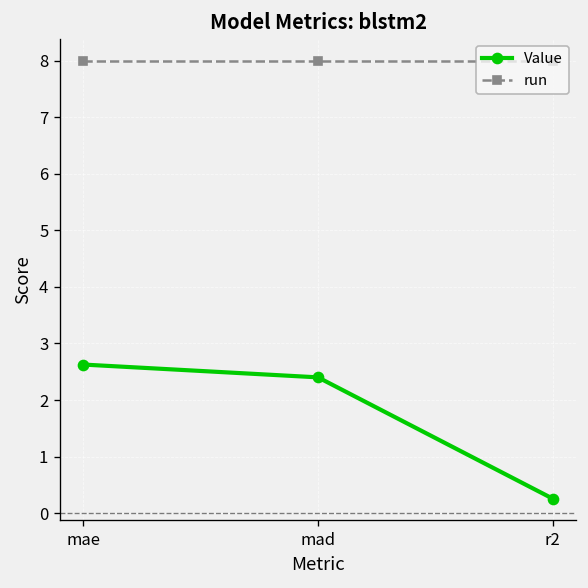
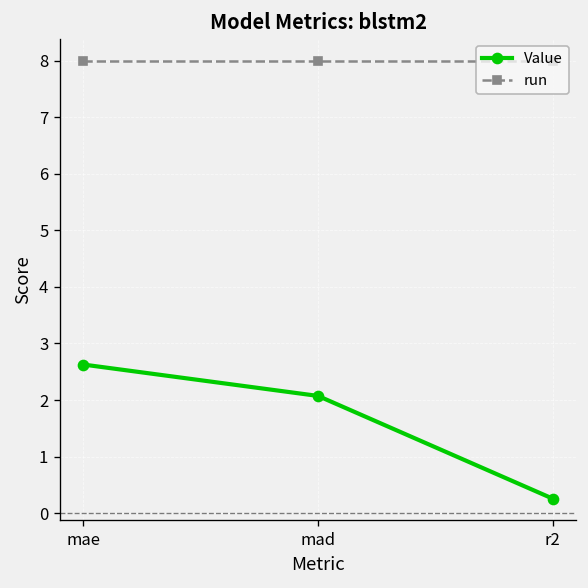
Value, mad: 2.4 -> 2.1
